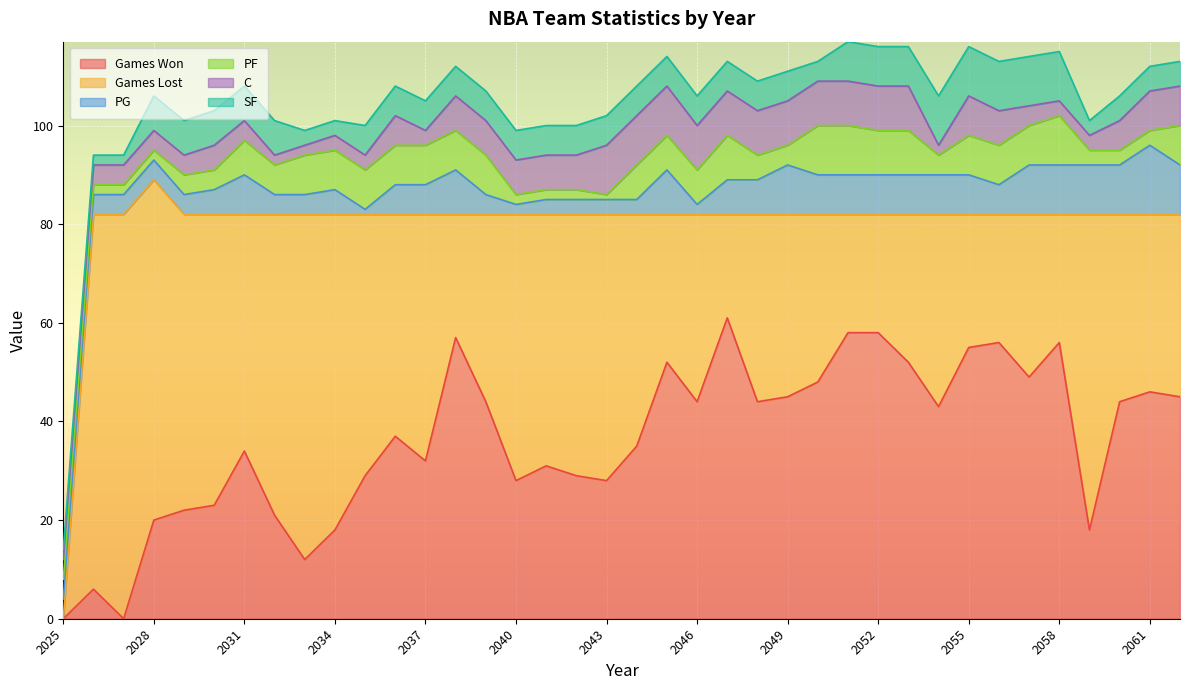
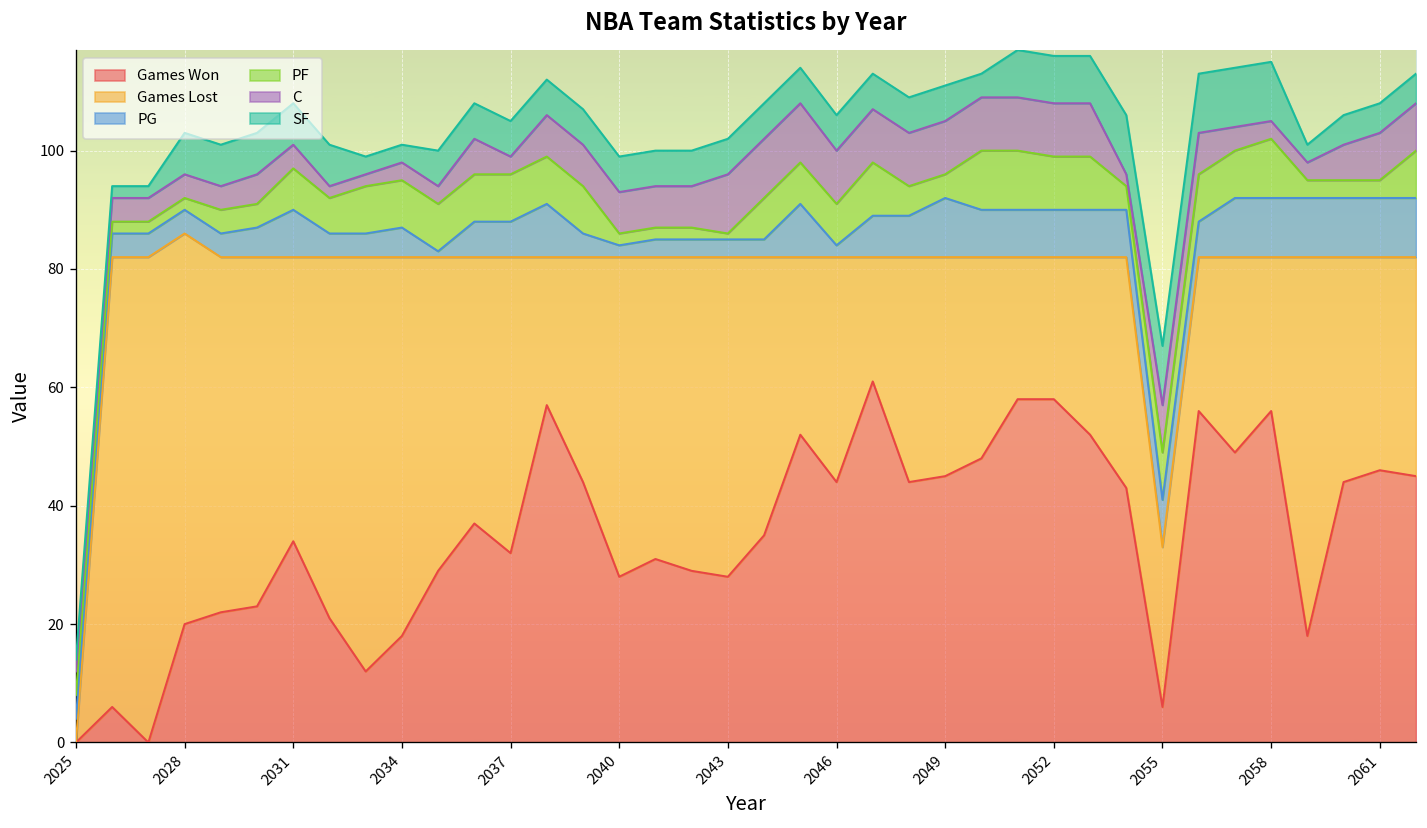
Games Lost, 2028: 69 -> 66
Games Won, 2055: 55 -> 6
PG, 2061: 14 -> 10
